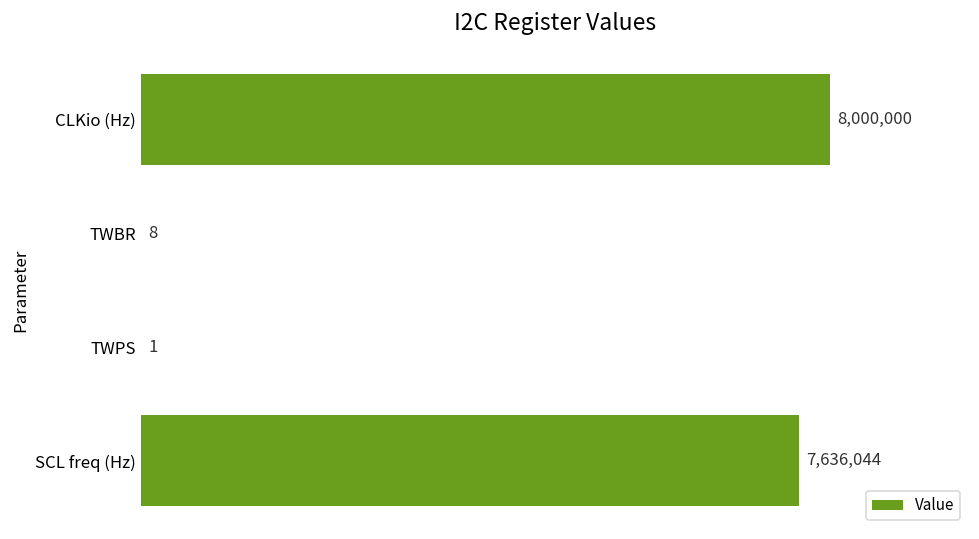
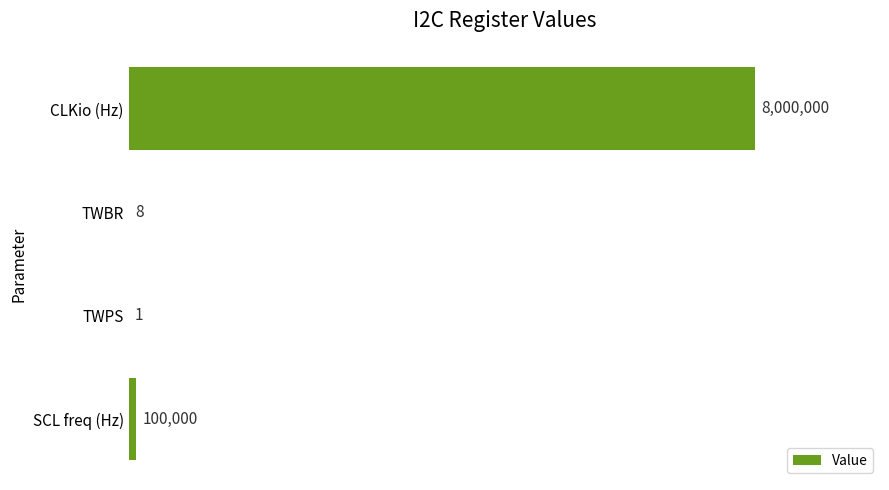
SCL freq (Hz): 7,636,044 -> 100,000
